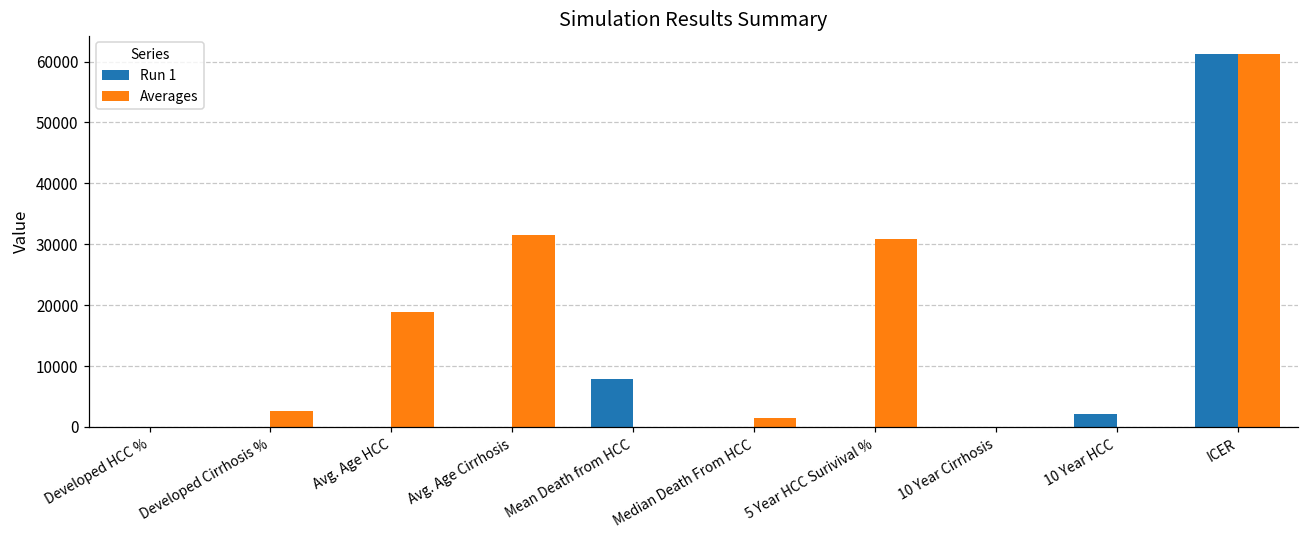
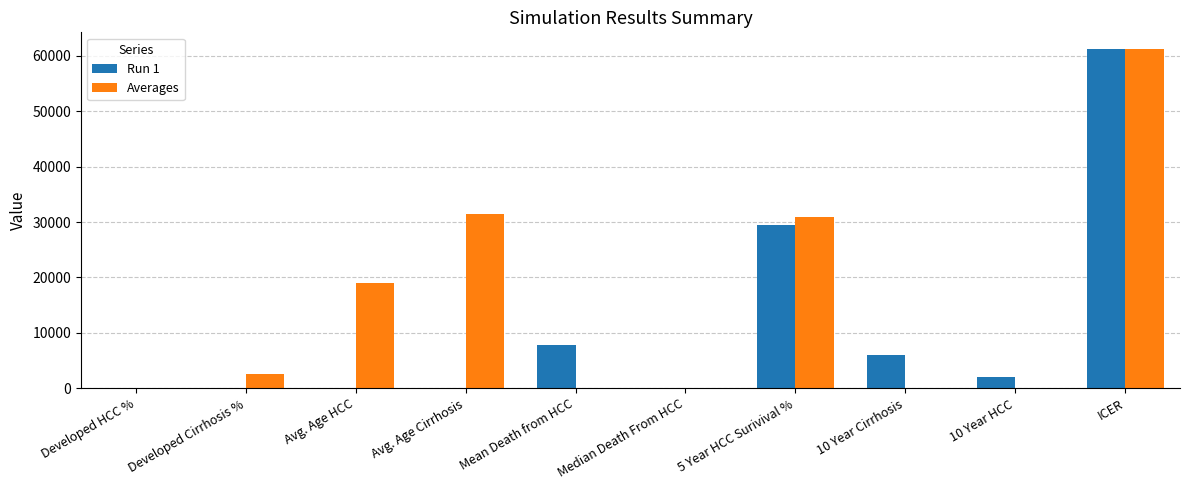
Averages, Median Death From HCC: 1000 -> 0
Run 1, 5 Year HCC Surivival %: 0 -> 30000
Run 1, 10 Year Cirrhosis: 0 -> 6000
